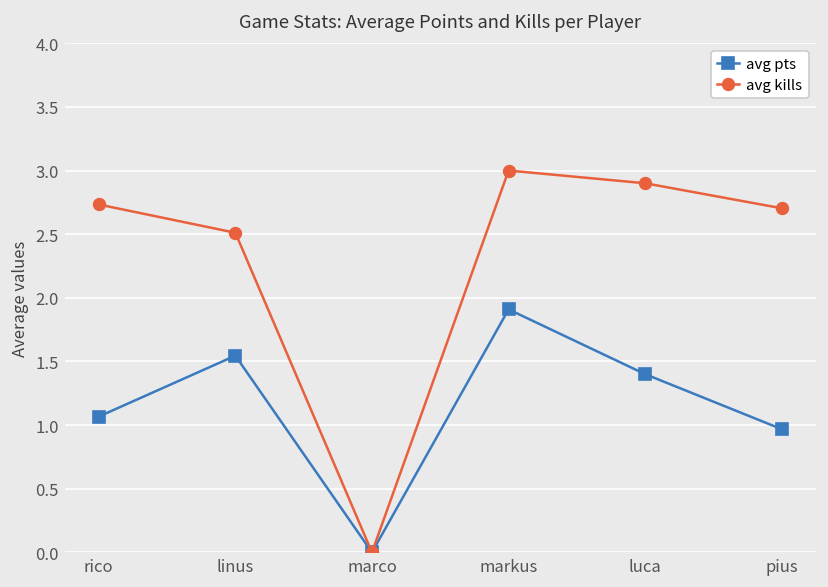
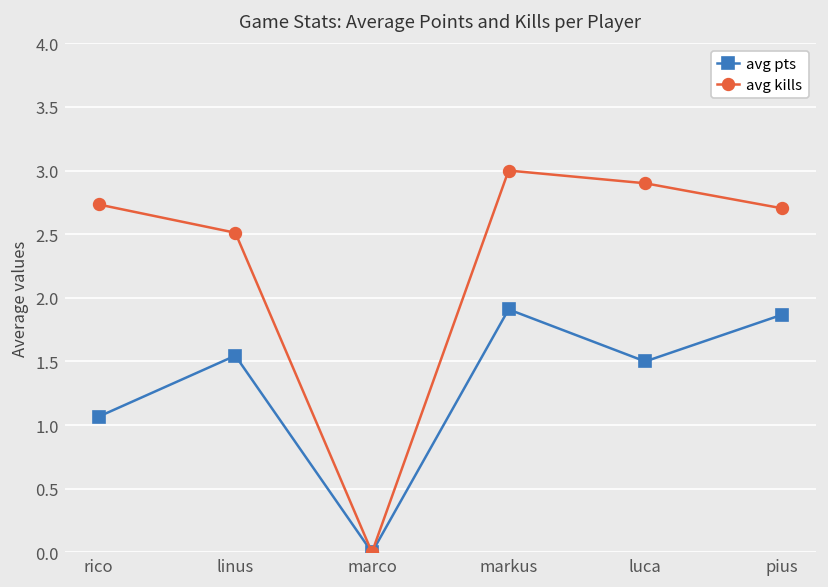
avg pts, luca: 1.4 -> 1.5
avg pts, pius: 0.97 -> 1.87
